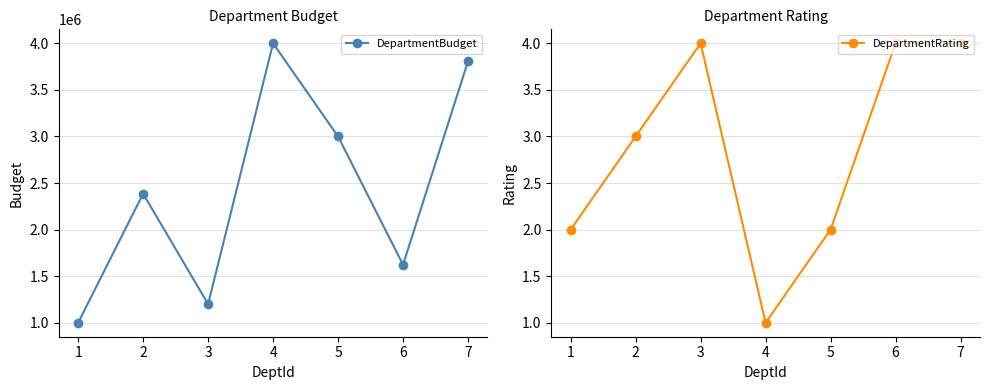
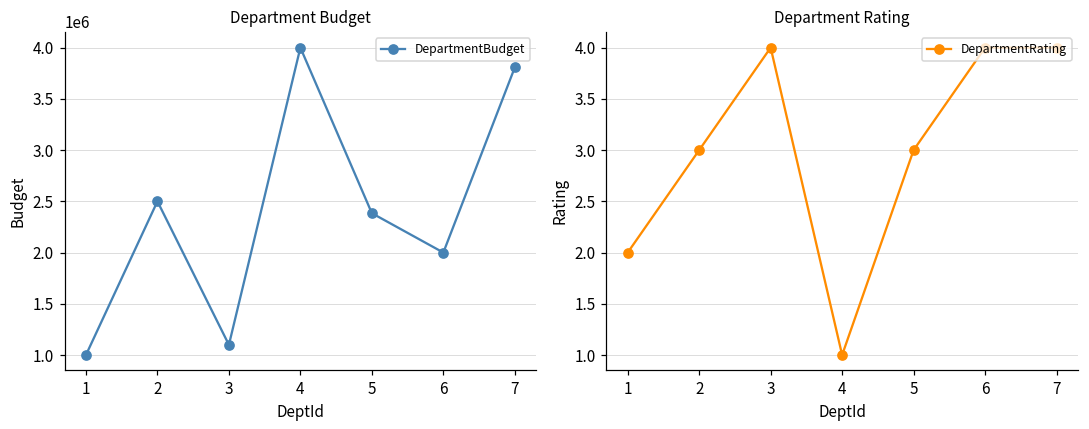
Department Budget, 2: 2400000 -> 2500000
Department Budget, 3: 1200000 -> 1100000
Department Budget, 5: 3000000 -> 2400000
Department Budget, 6: 1600000 -> 2000000
Department Rating, 5: 2 -> 3
